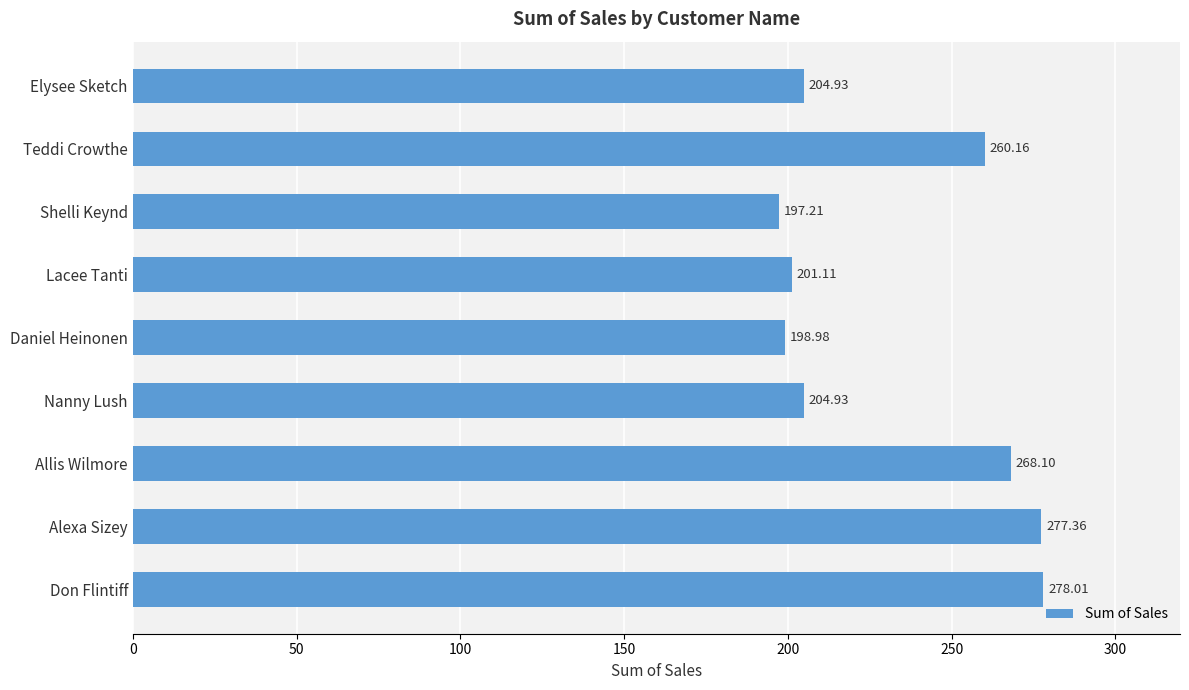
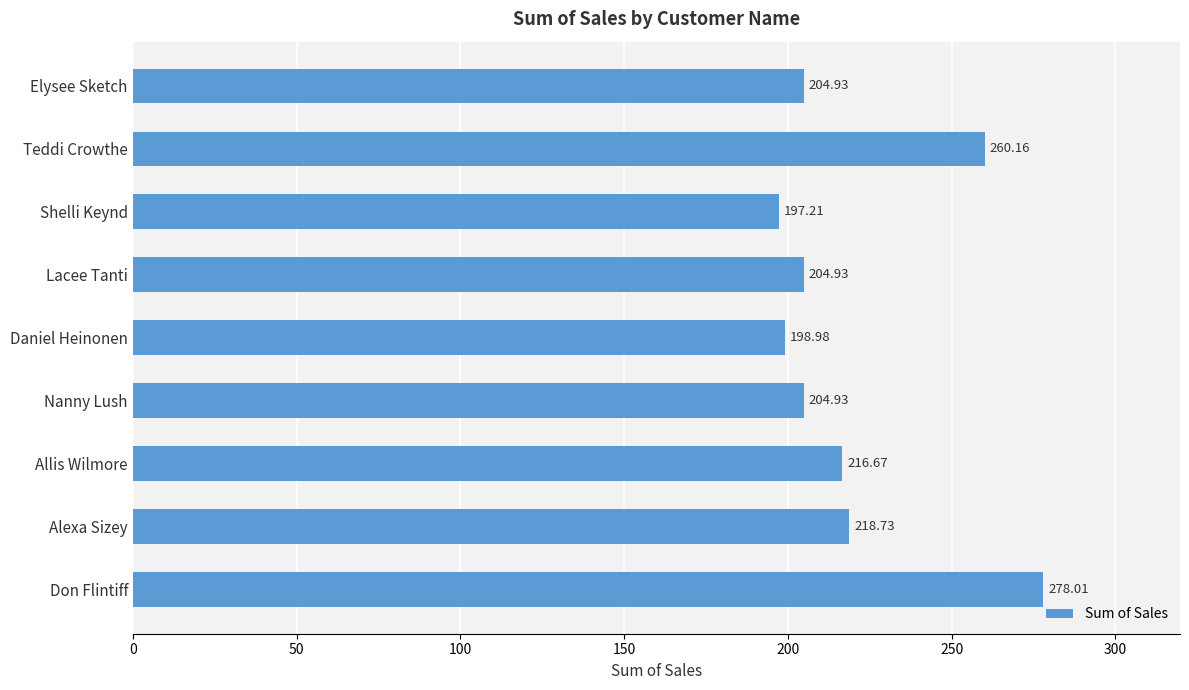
Lacee Tanti: 201.11 -> 204.93
Allis Wilmore: 268.10 -> 216.67
Alexa Sizey: 277.36 -> 218.73
